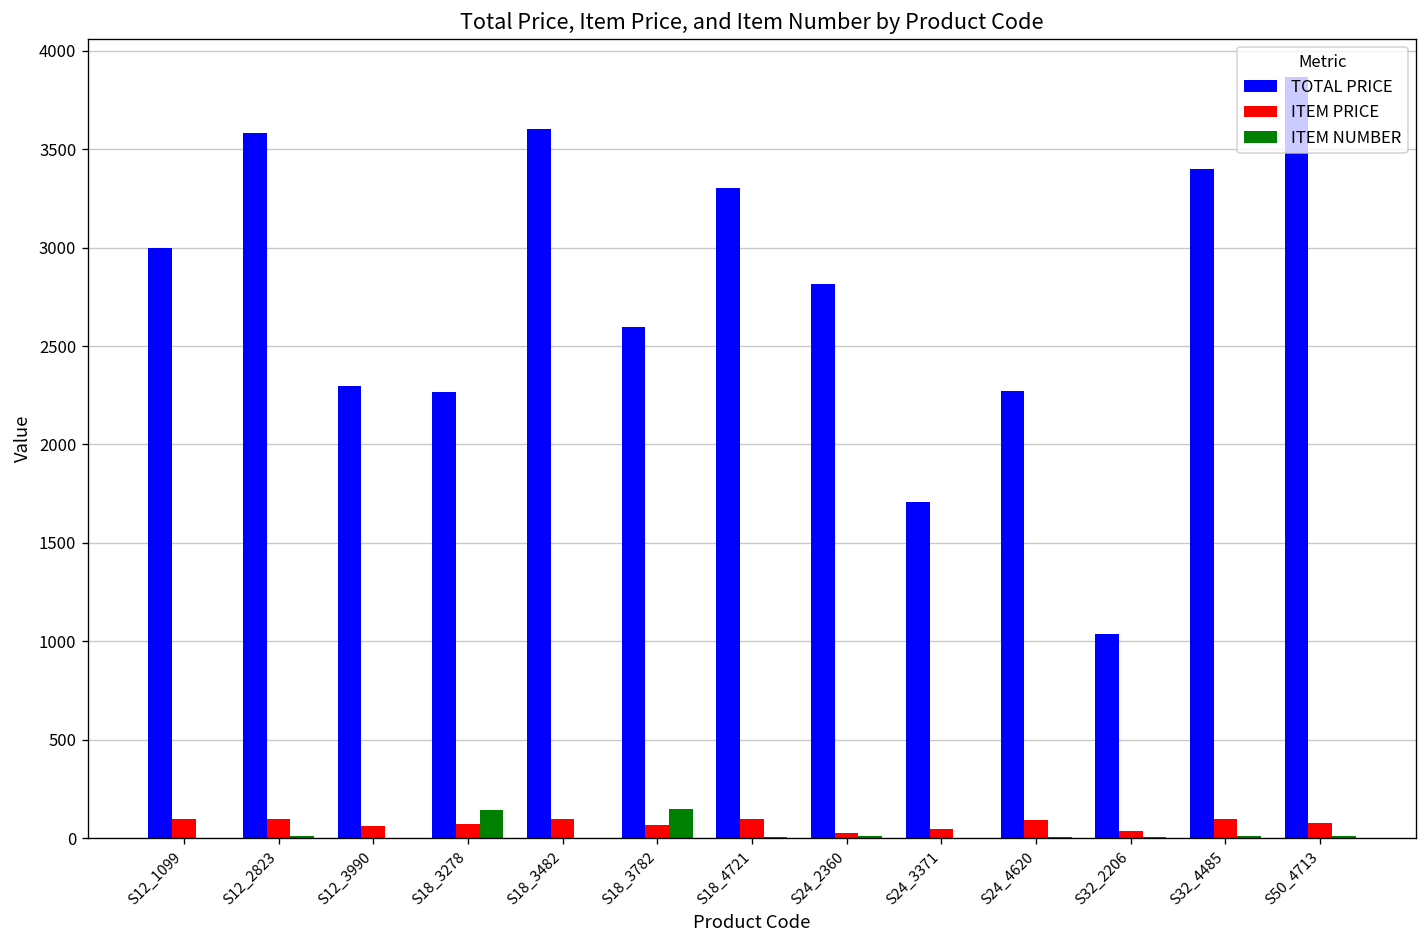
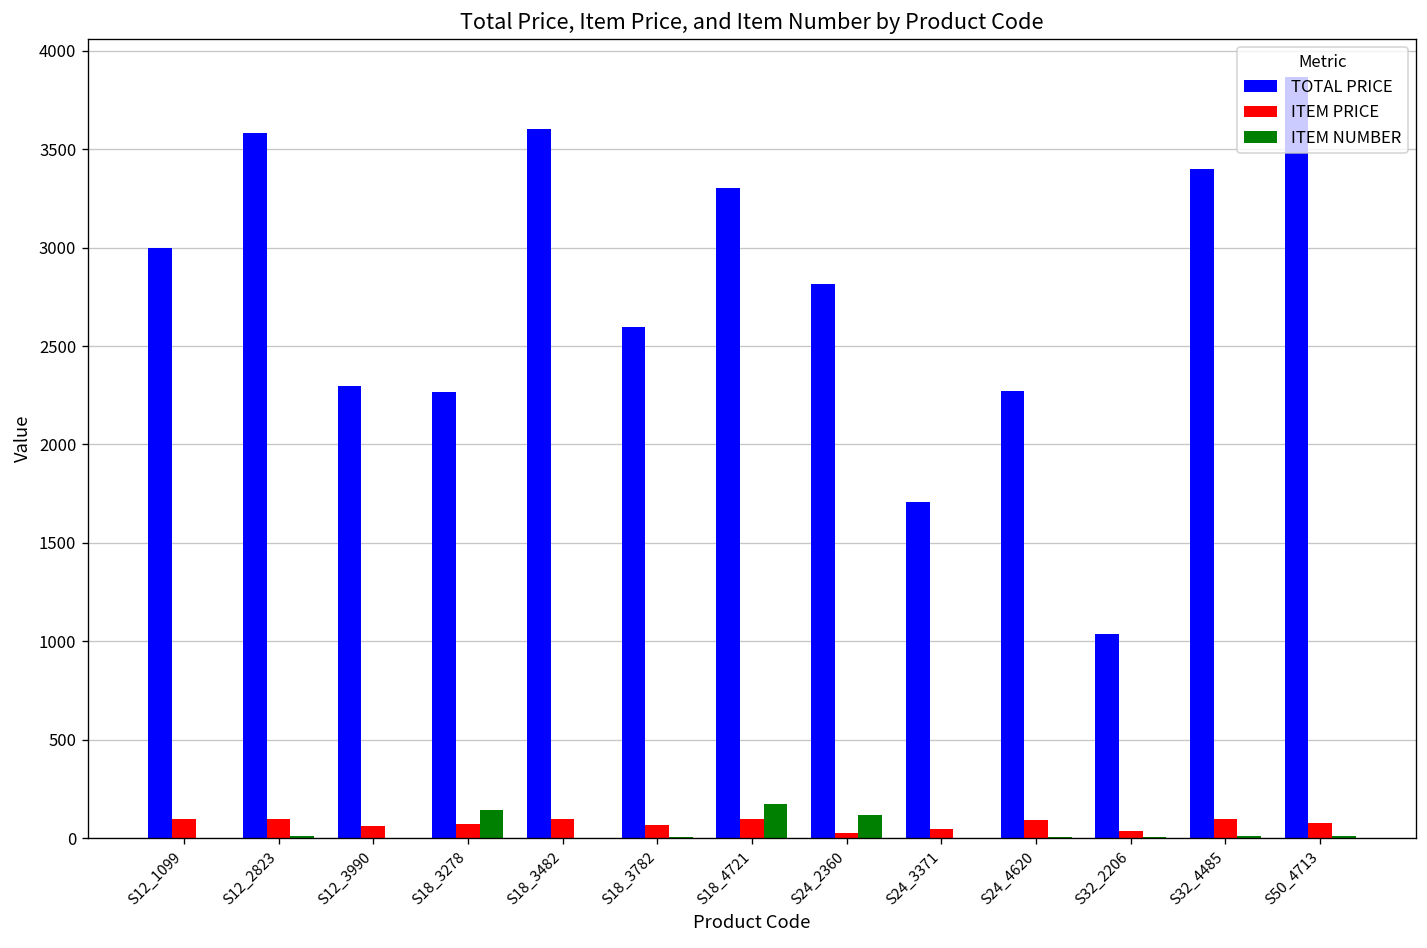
ITEM NUMBER, S18_3782: 150 -> 10
ITEM NUMBER, S18_4721: 10 -> 180
ITEM NUMBER, S24_2360: 10 -> 120
